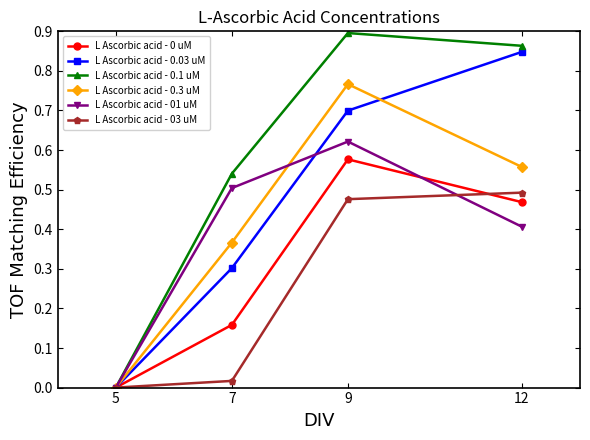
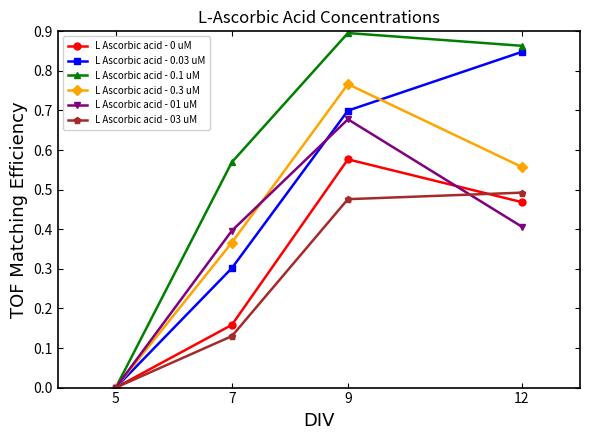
L Ascorbic acid - 0.1 uM, 7: 0.54 -> 0.57
L Ascorbic acid - 01 uM, 7: 0.50 -> 0.40
L Ascorbic acid - 03 uM, 7: 0.02 -> 0.13
L Ascorbic acid - 01 uM, 9: 0.62 -> 0.68
